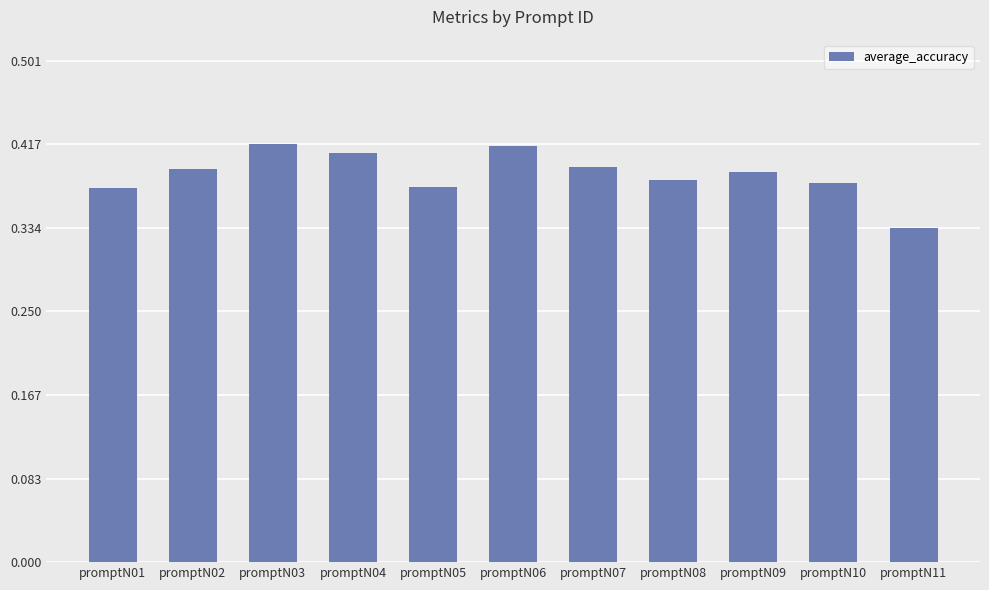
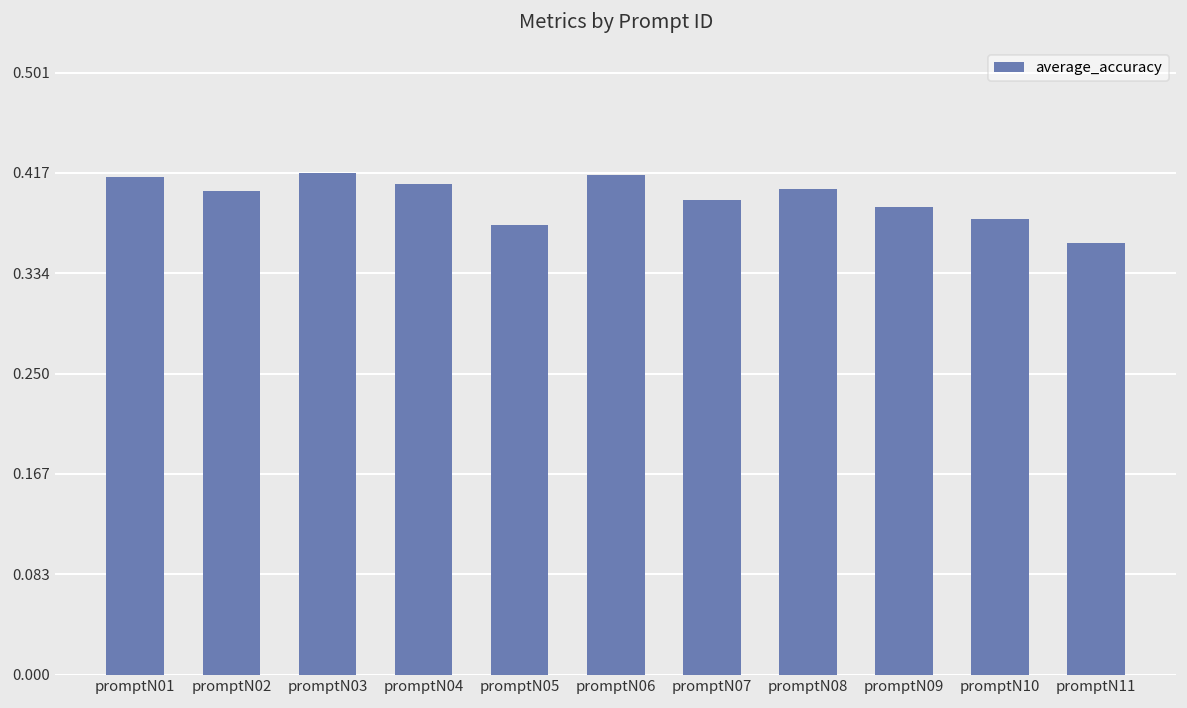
promptN01: 0.374 -> 0.414
promptN02: 0.392 -> 0.402
promptN08: 0.382 -> 0.404
promptN11: 0.334 -> 0.359
